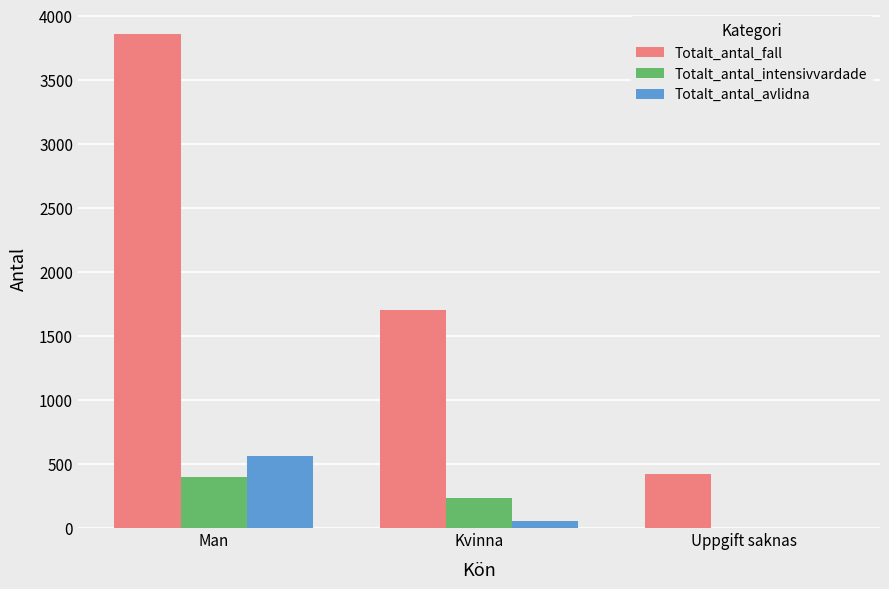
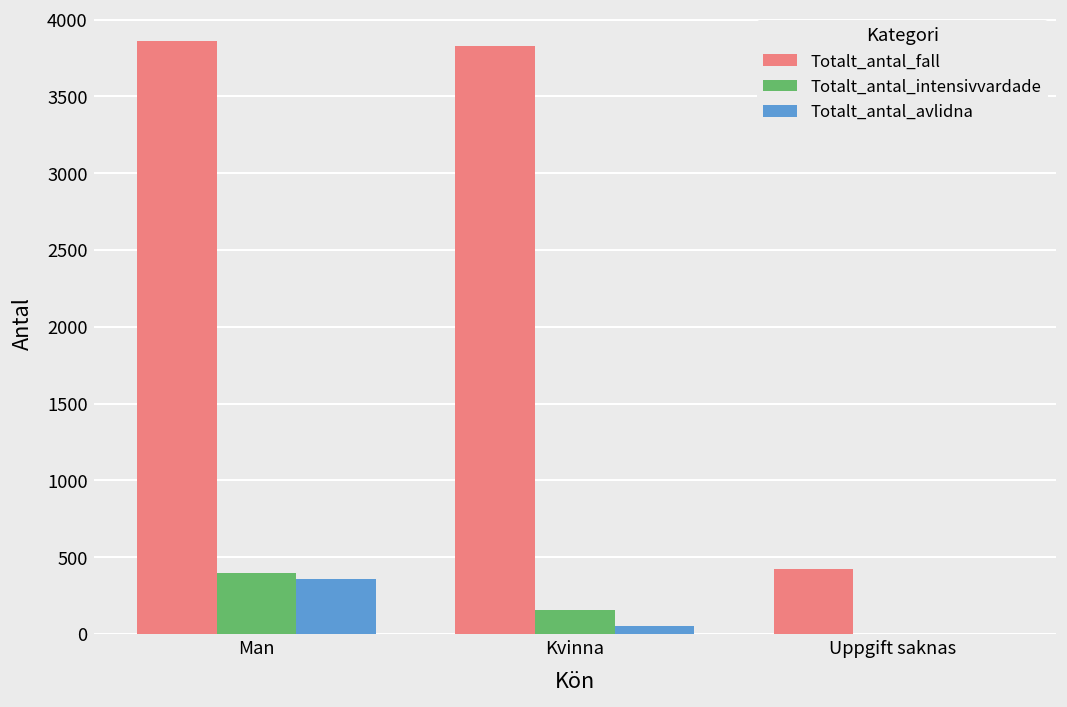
Totalt_antal_avlidna, Man: 560 -> 360
Totalt_antal_fall, Kvinna: 1700 -> 3830
Totalt_antal_intensivvardade, Kvinna: 230 -> 150
